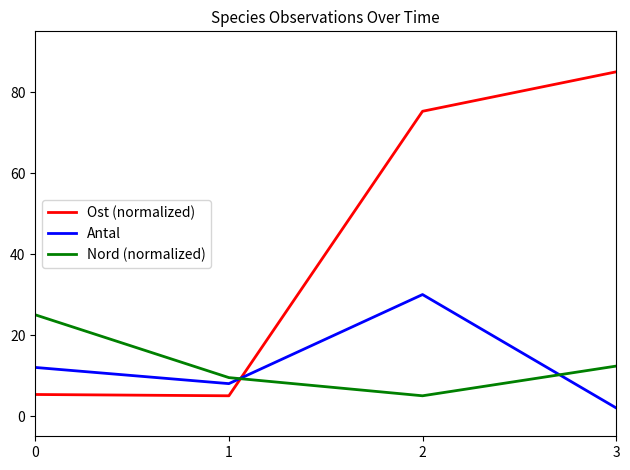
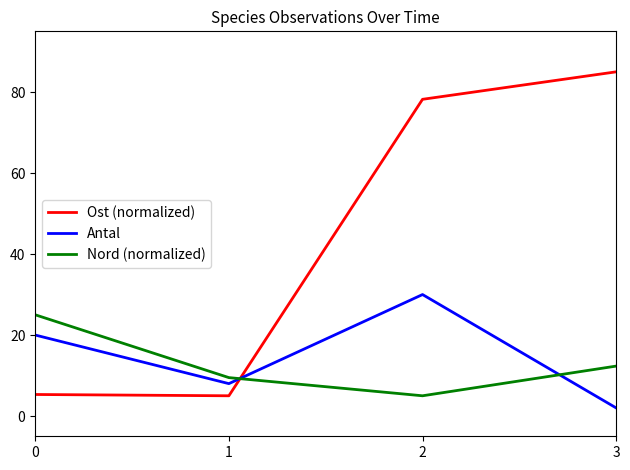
Antal, 0: 12 -> 20
Ost (normalized), 2: 75 -> 78
